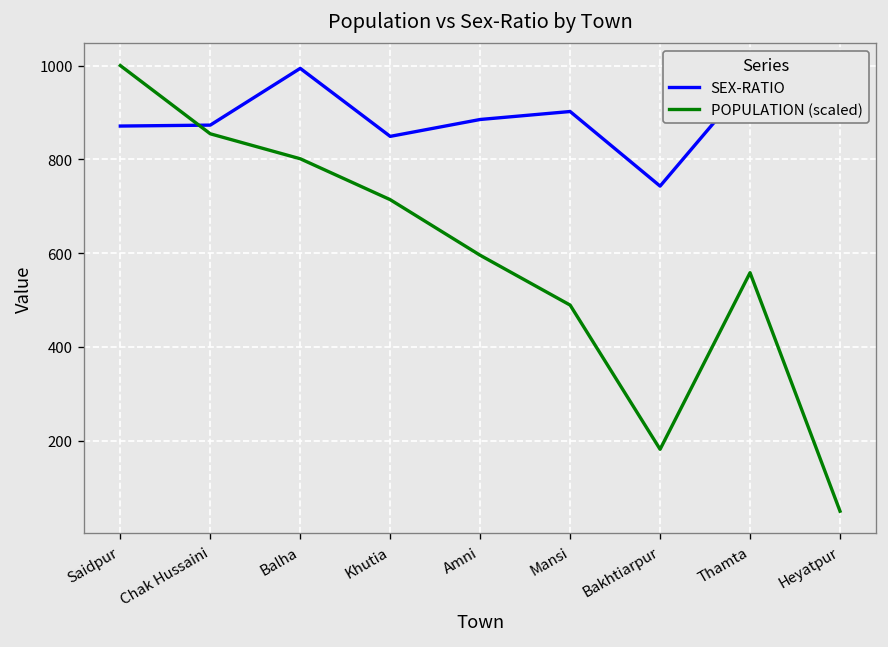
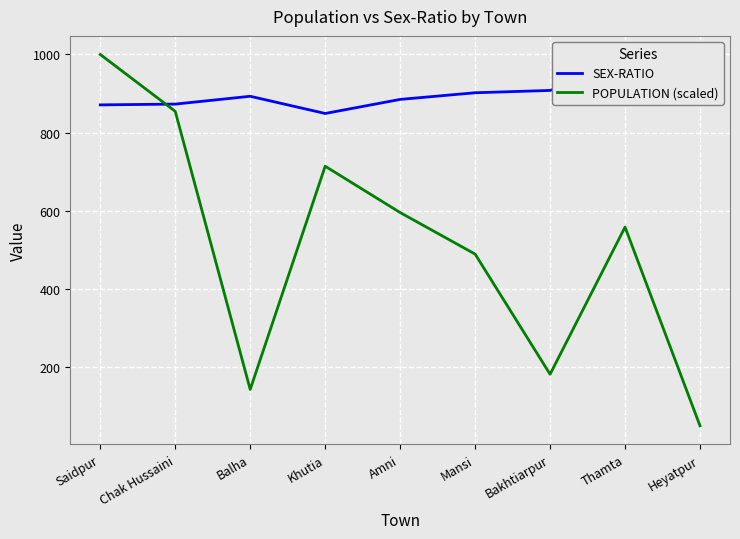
SEX-RATIO, Balha: 990 -> 890
POPULATION (scaled), Balha: 800 -> 140
SEX-RATIO, Bakhtiarpur: 740 -> 910
